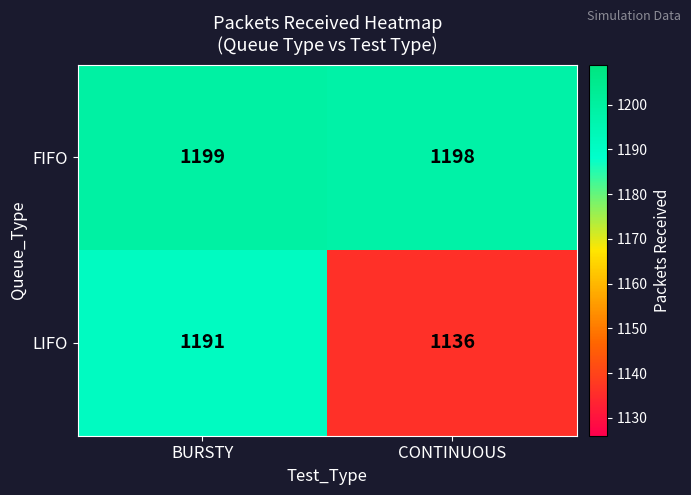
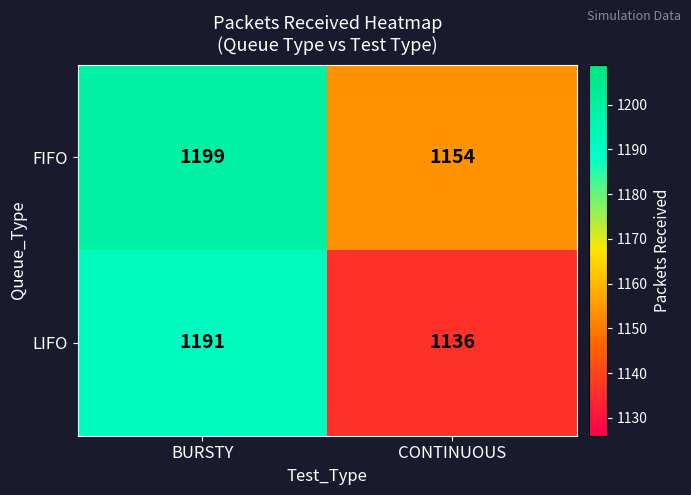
FIFO, CONTINUOUS: 1198 -> 1154
